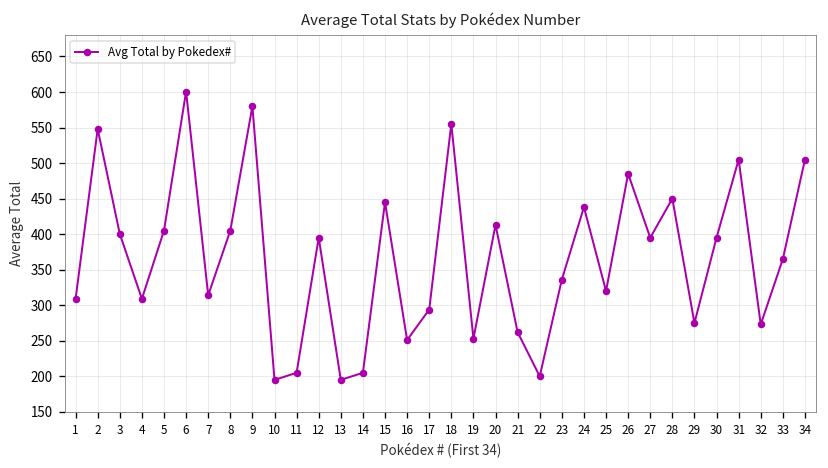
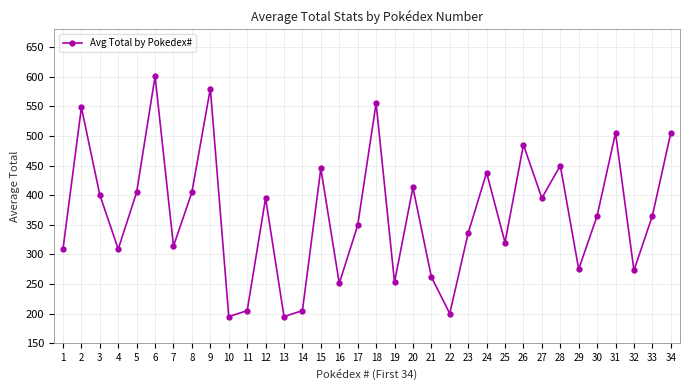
17: 290 -> 350
30: 400 -> 370
